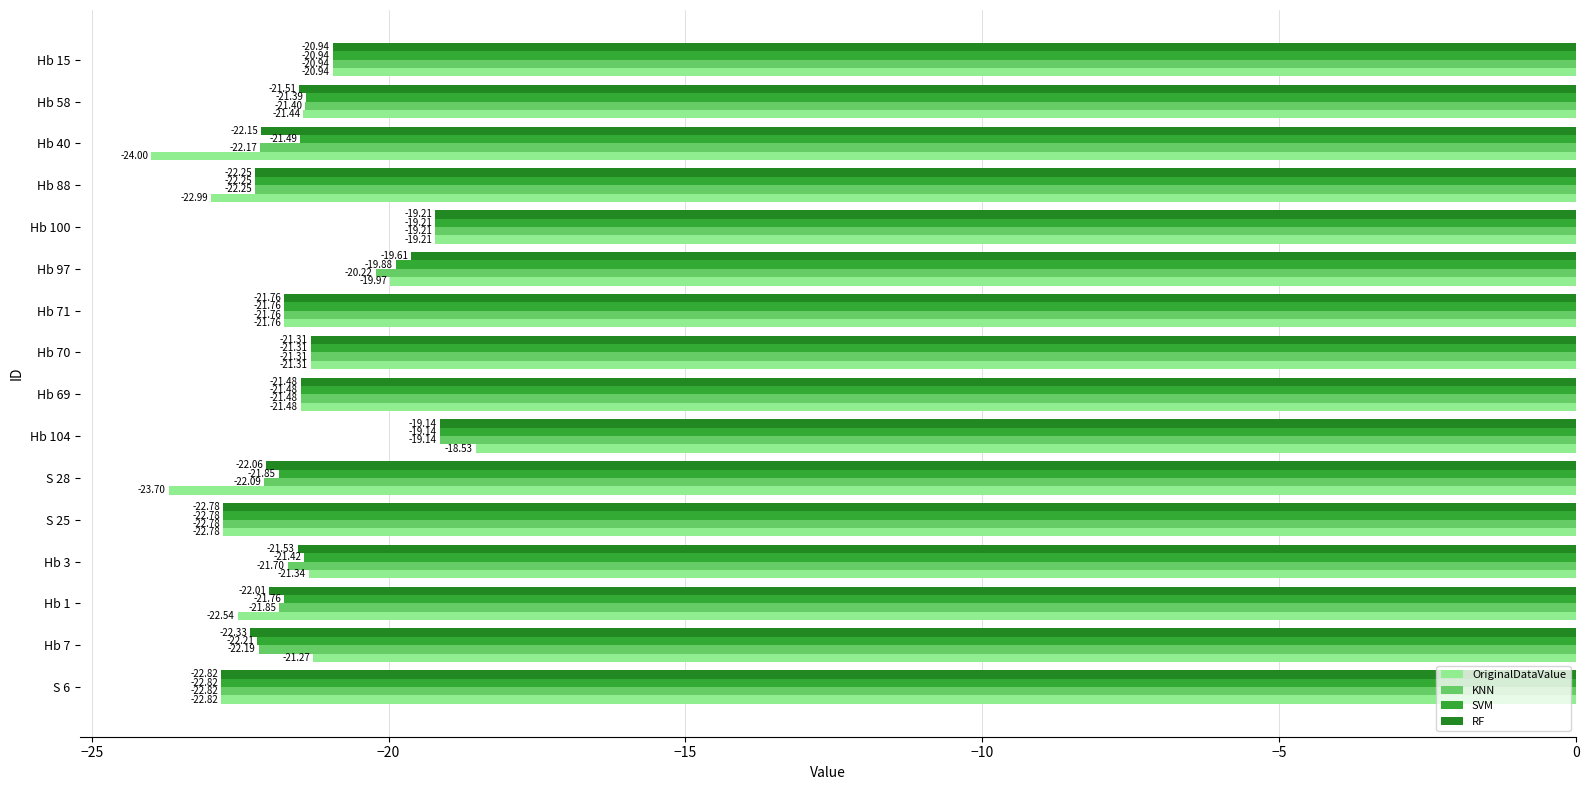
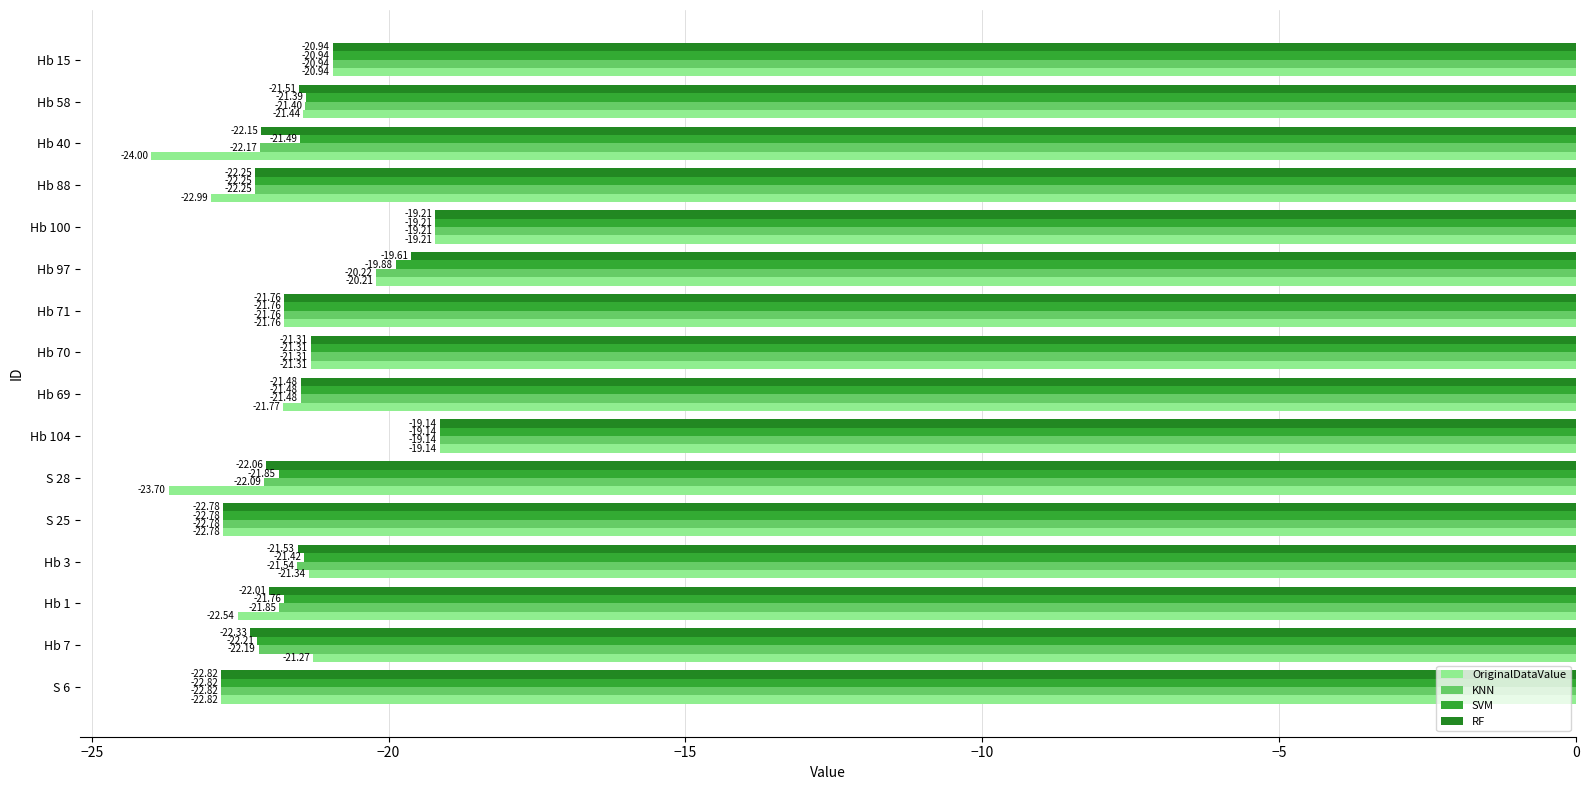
OriginalDataValue, Hb 97: -19.97 -> -20.21
OriginalDataValue, Hb 69: -21.48 -> -21.77
OriginalDataValue, Hb 104: -18.53 -> -19.14
KNN, Hb 3: -21.70 -> -21.54
